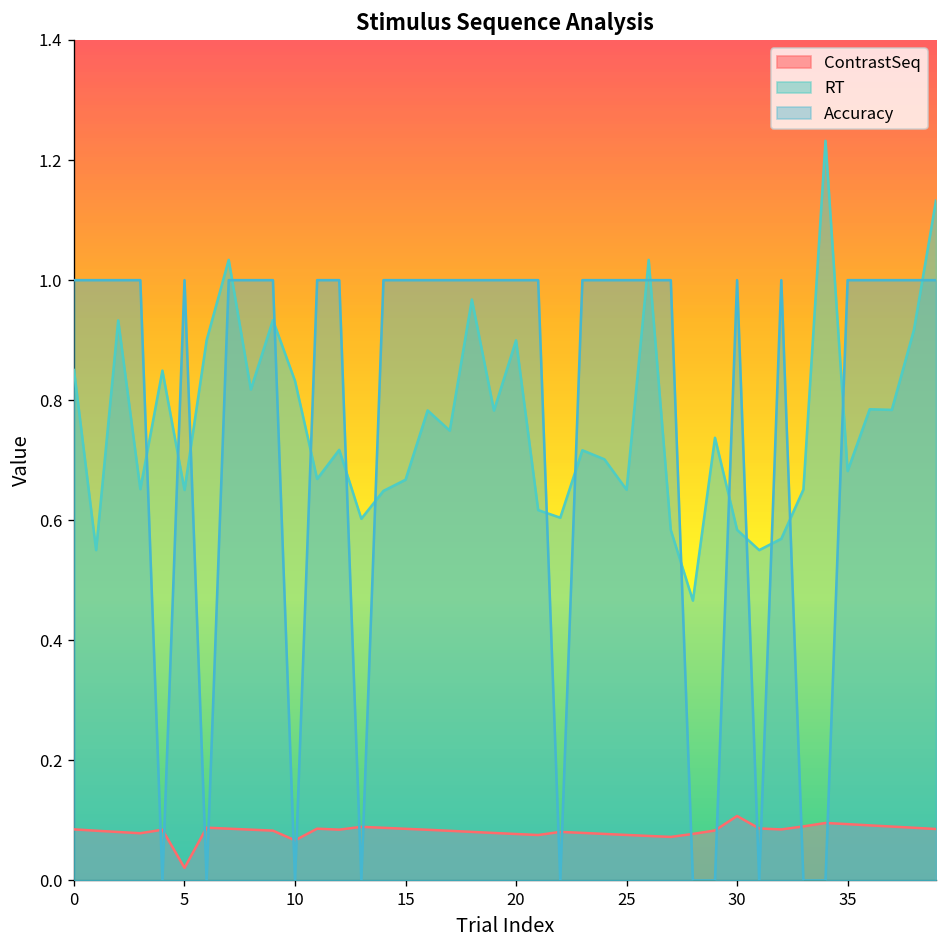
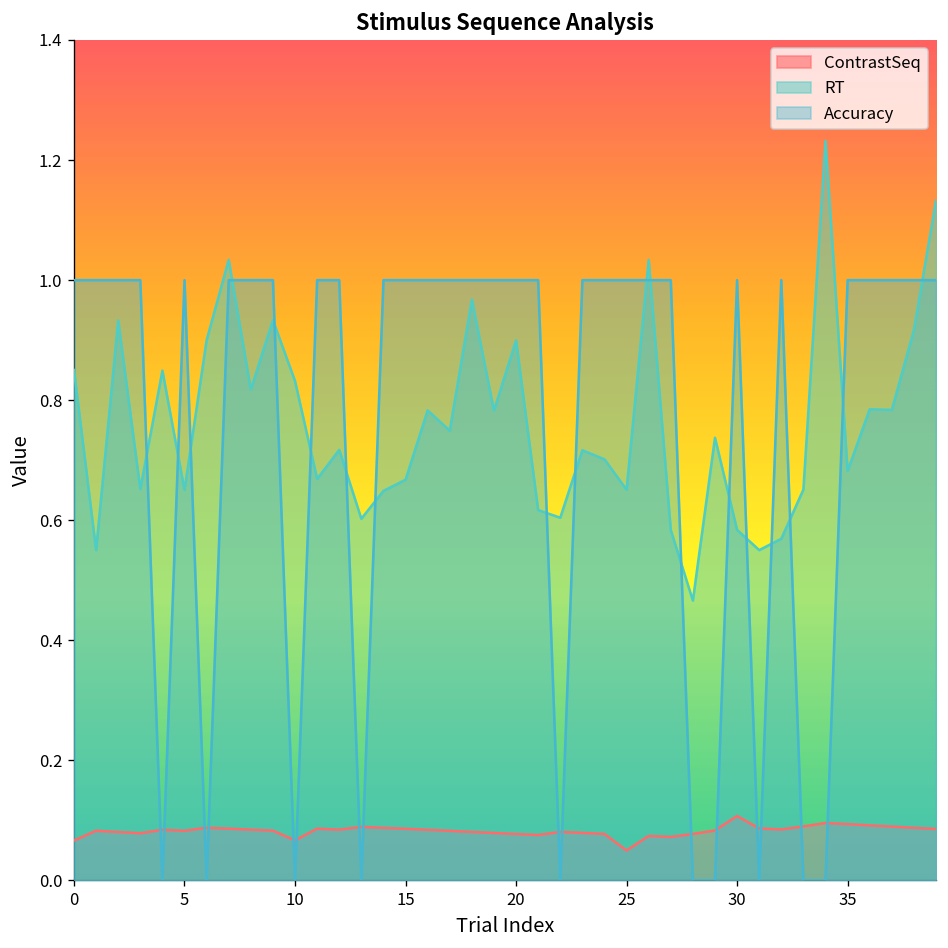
ContrastSeq, 0: 0.09 -> 0.07
ContrastSeq, 5: 0.02 -> 0.08
ContrastSeq, 25: 0.08 -> 0.05
